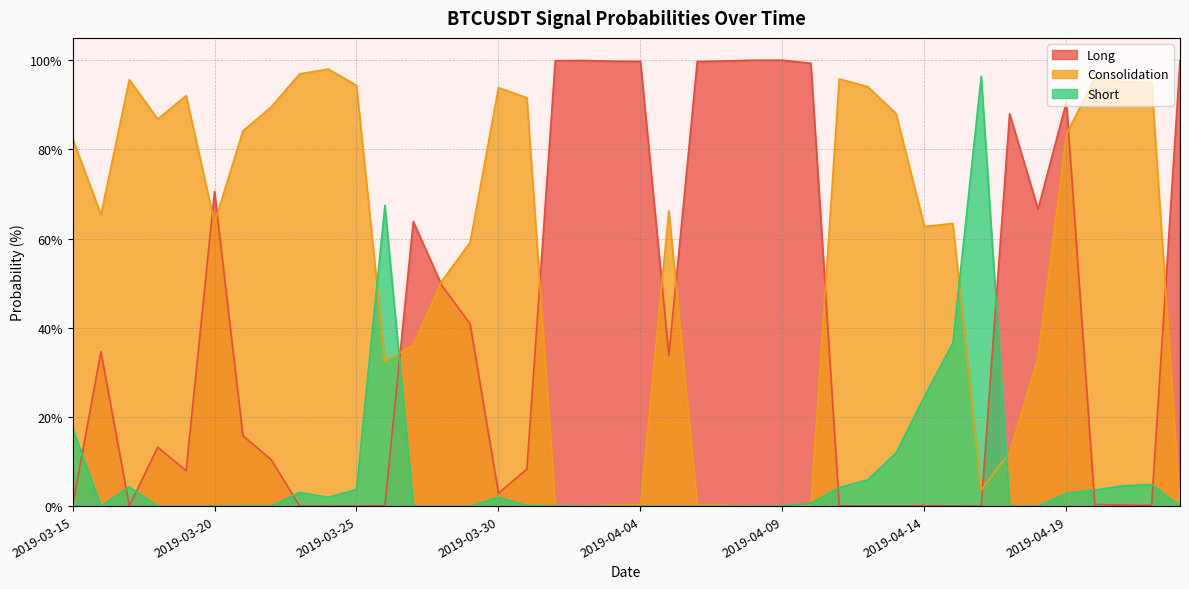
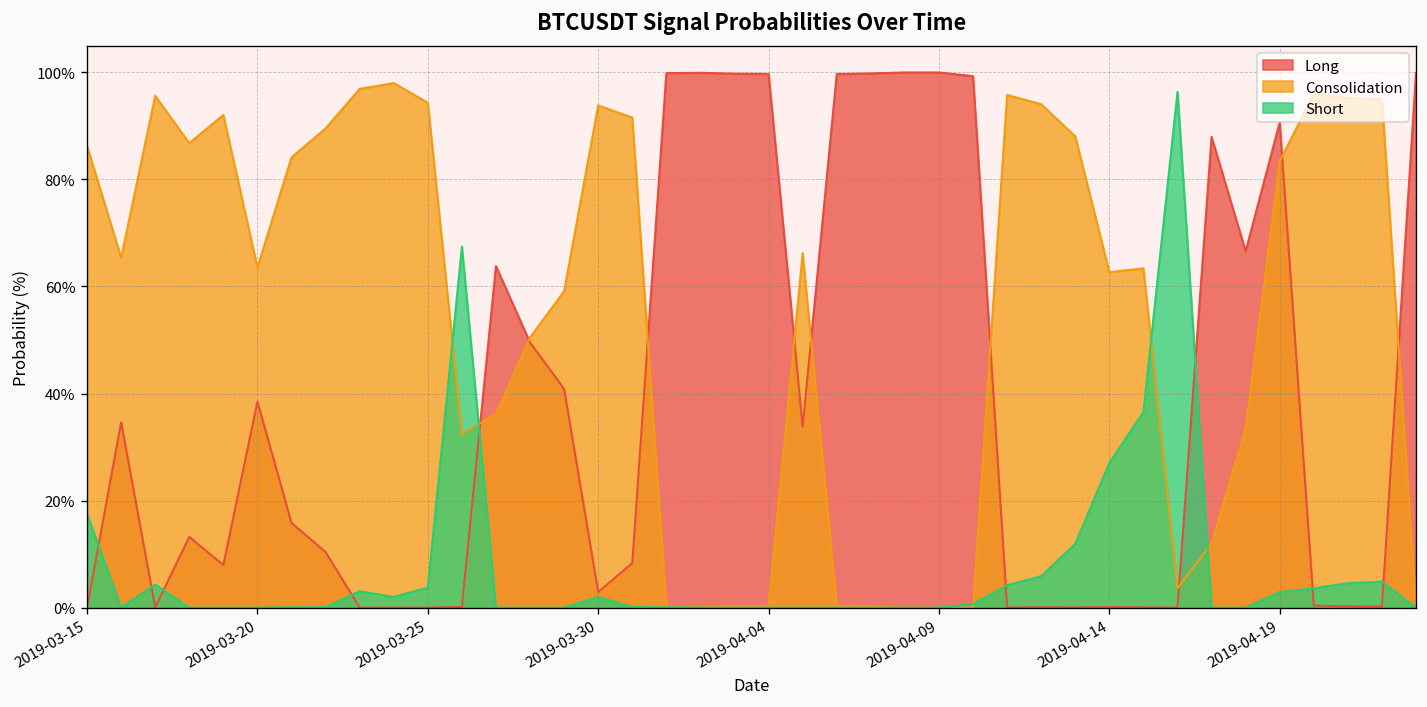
Consolidation, 2019-03-15: 82% -> 86%
Long, 2019-03-20: 71% -> 39%
Short, 2019-04-14: 25% -> 27%
